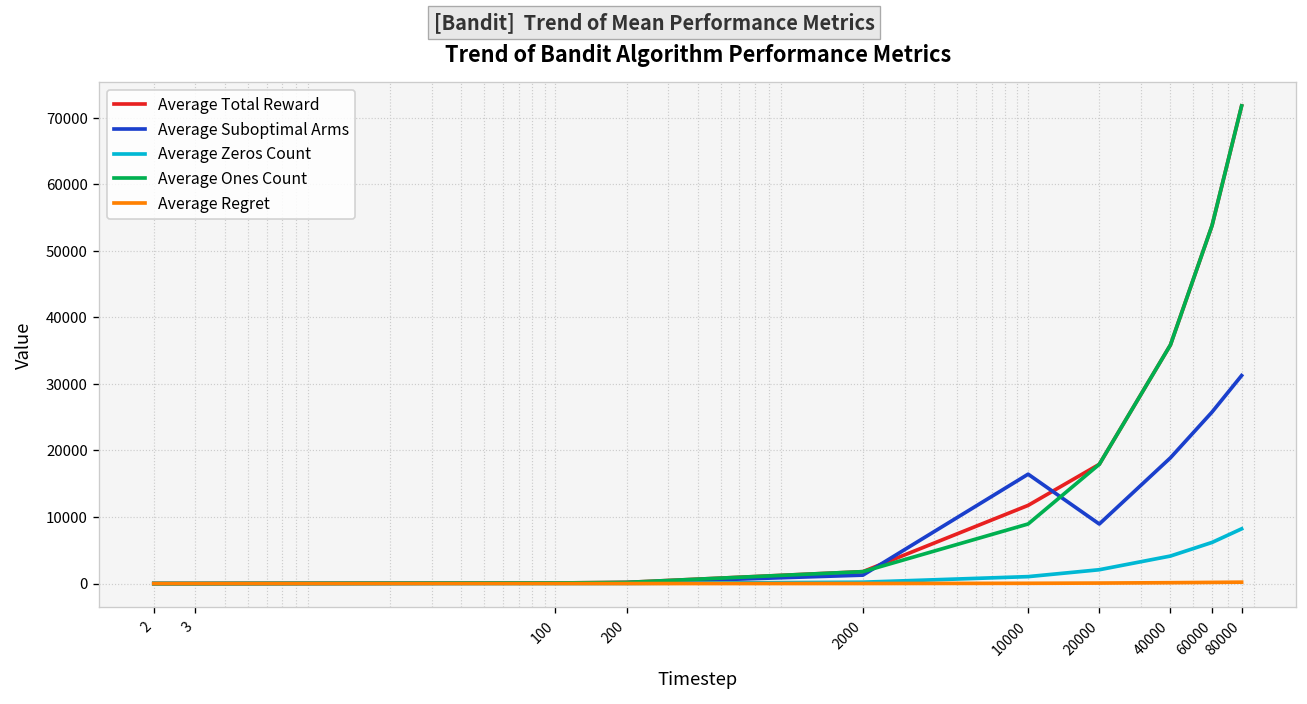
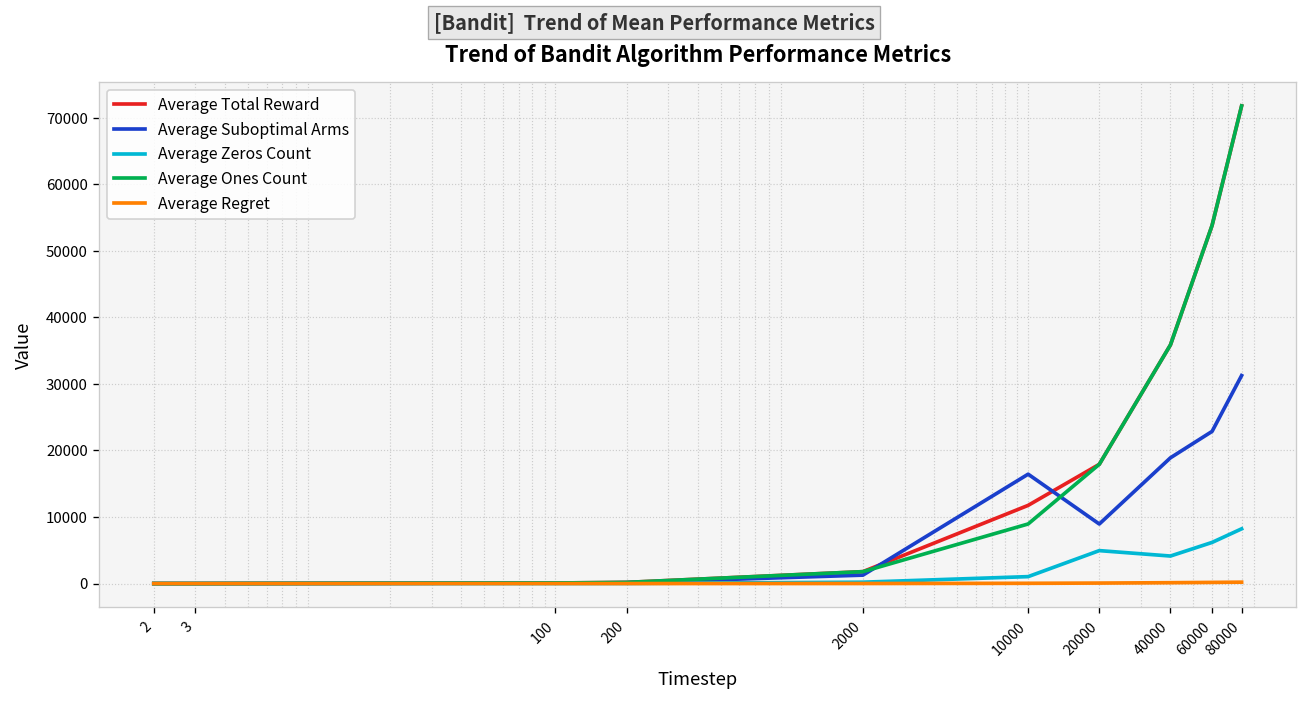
Average Zeros Count, 20000: 2000 -> 5000
Average Suboptimal Arms, 60000: 26000 -> 23000
